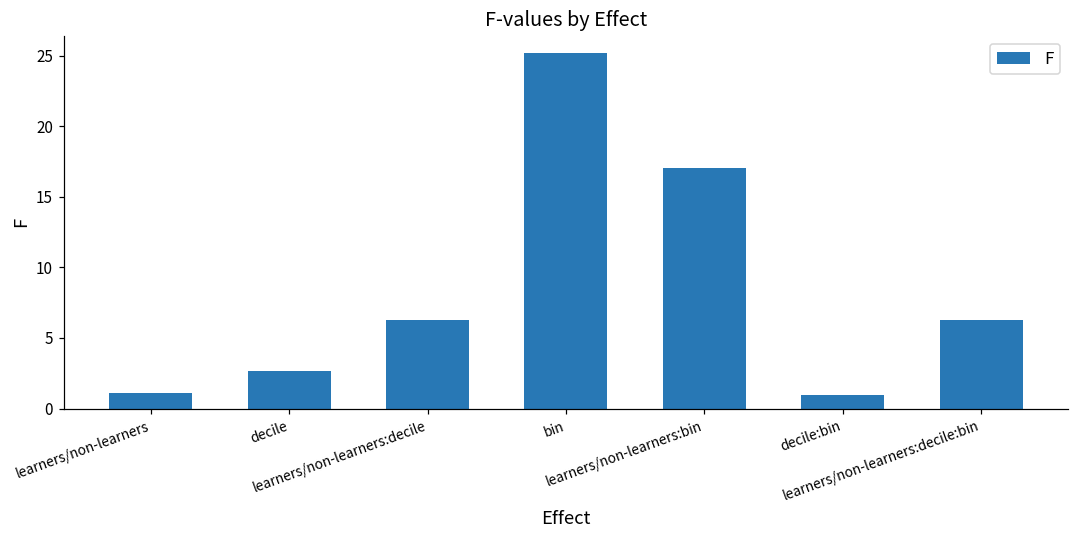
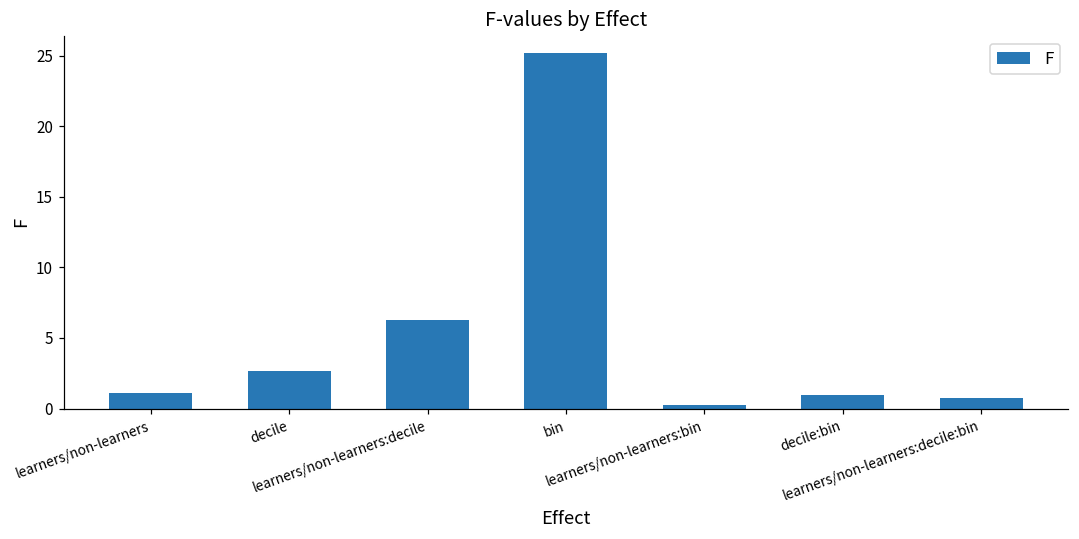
learners/non-learners:bin: 17.0 -> 0.2
learners/non-learners:decile:bin: 6.3 -> 0.7
